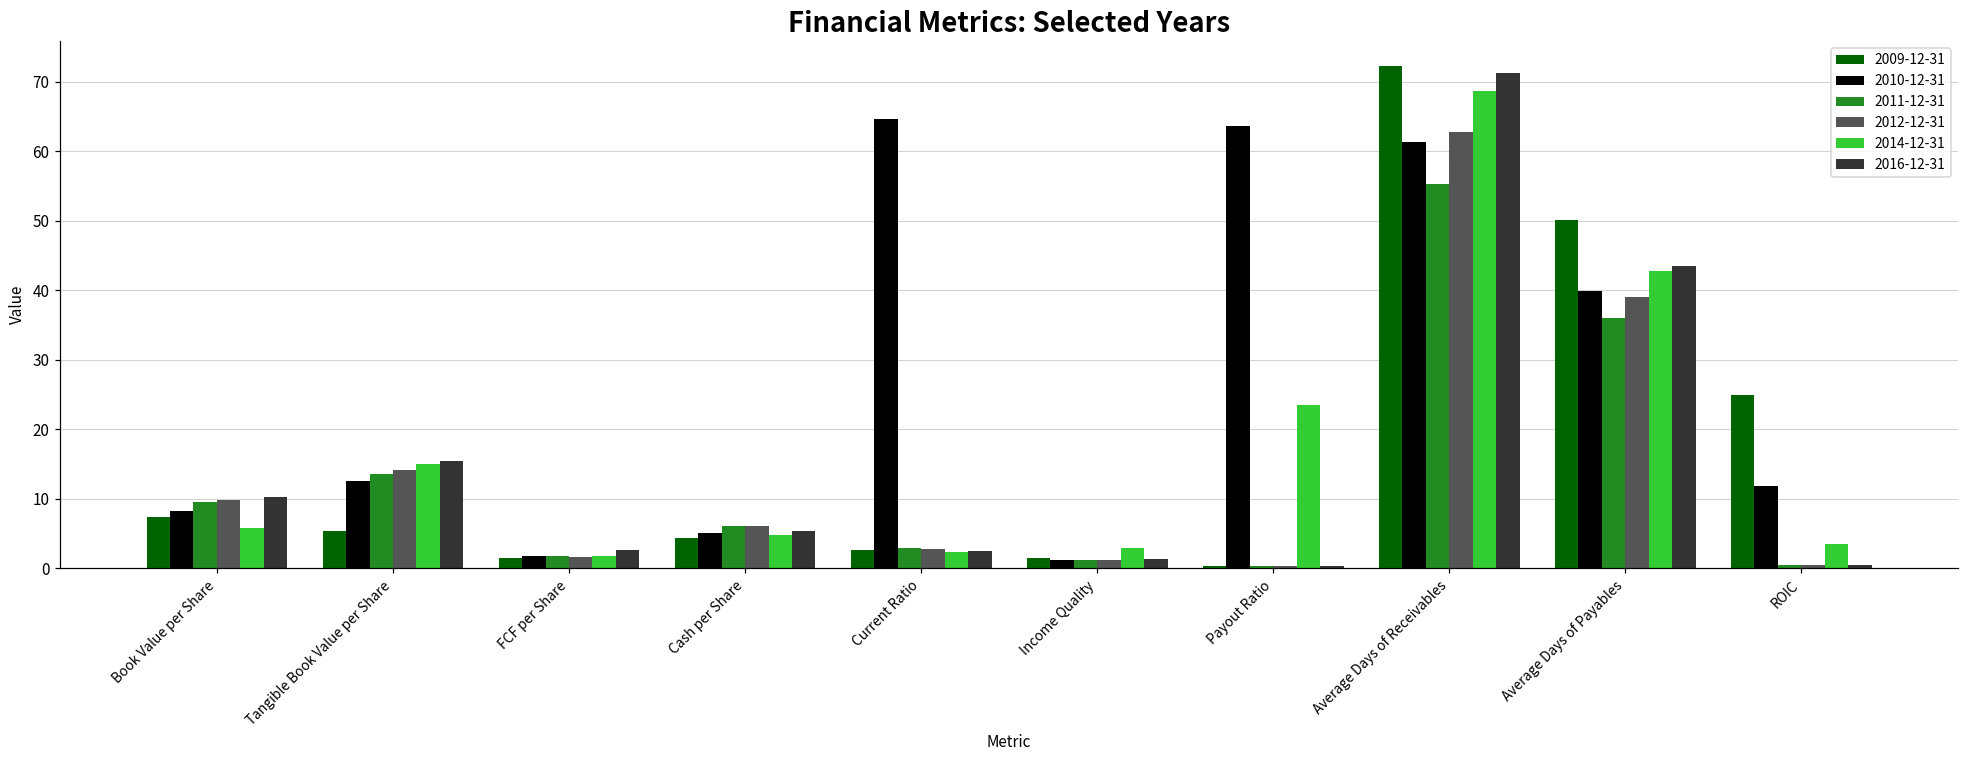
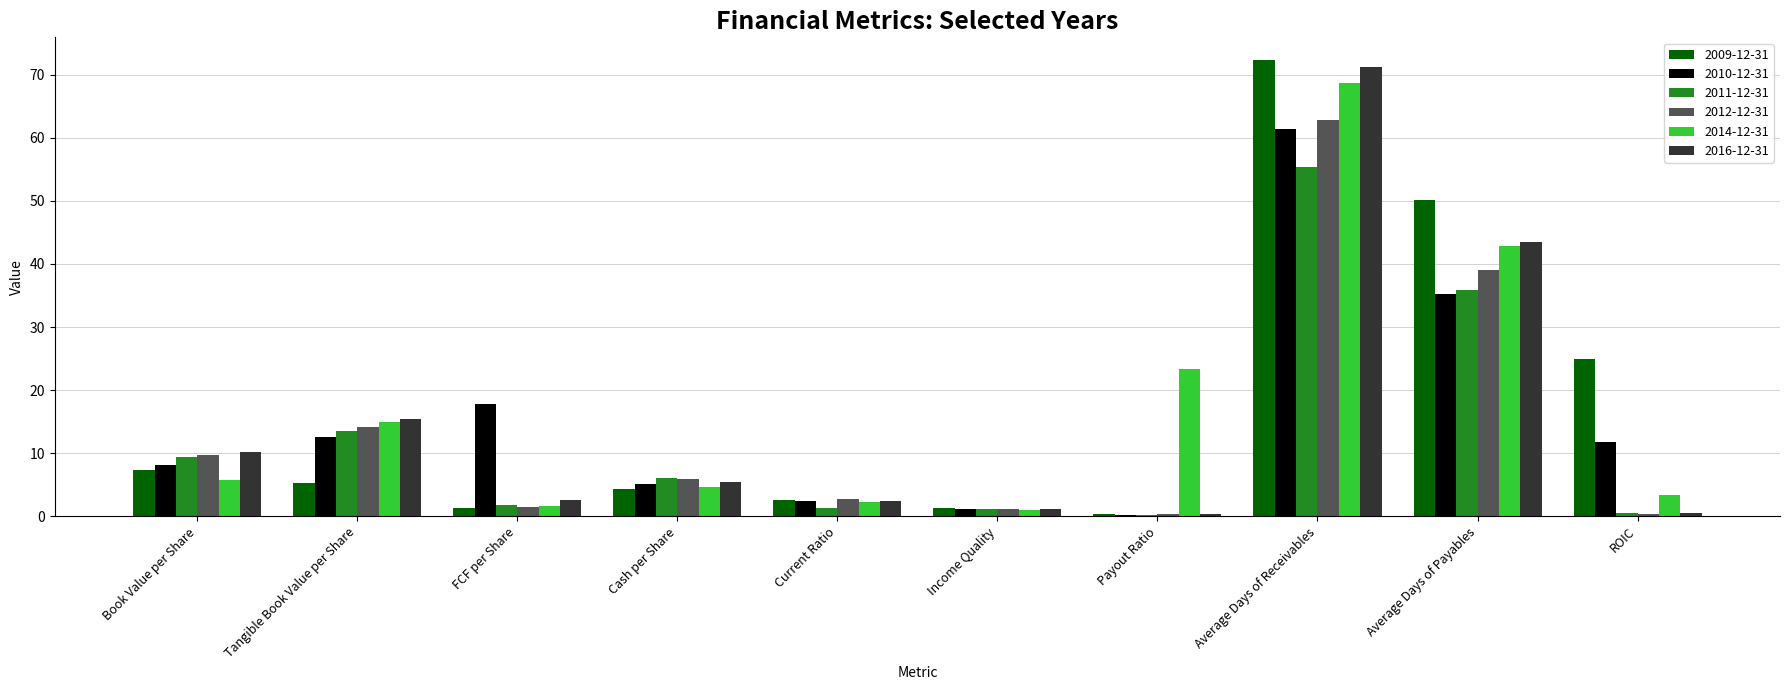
2010-12-31, FCF per Share: 2 -> 18
2010-12-31, Current Ratio: 65 -> 2
2011-12-31, Current Ratio: 3 -> 1
2014-12-31, Income Quality: 3 -> 1
2010-12-31, Payout Ratio: 64 -> 0
2010-12-31, Average Days of Payables: 40 -> 35
